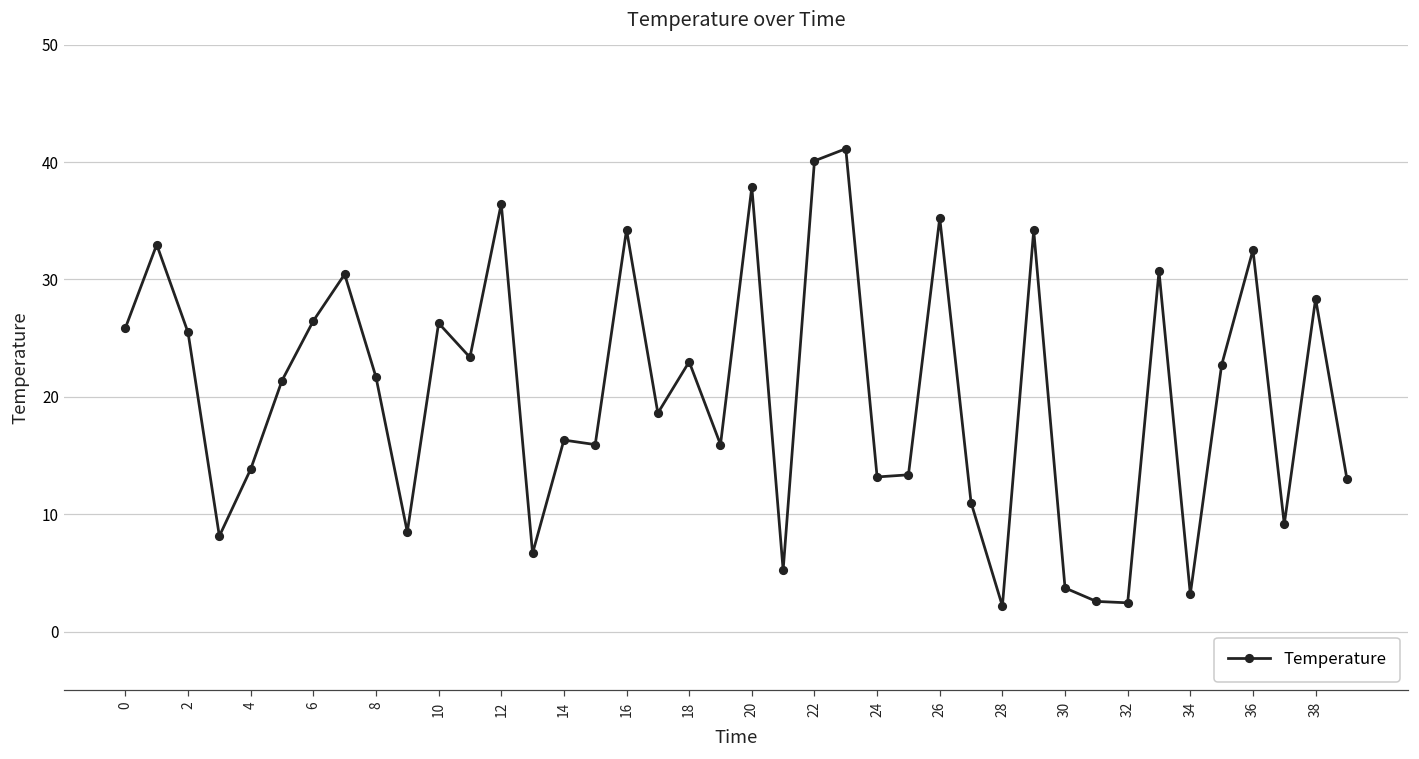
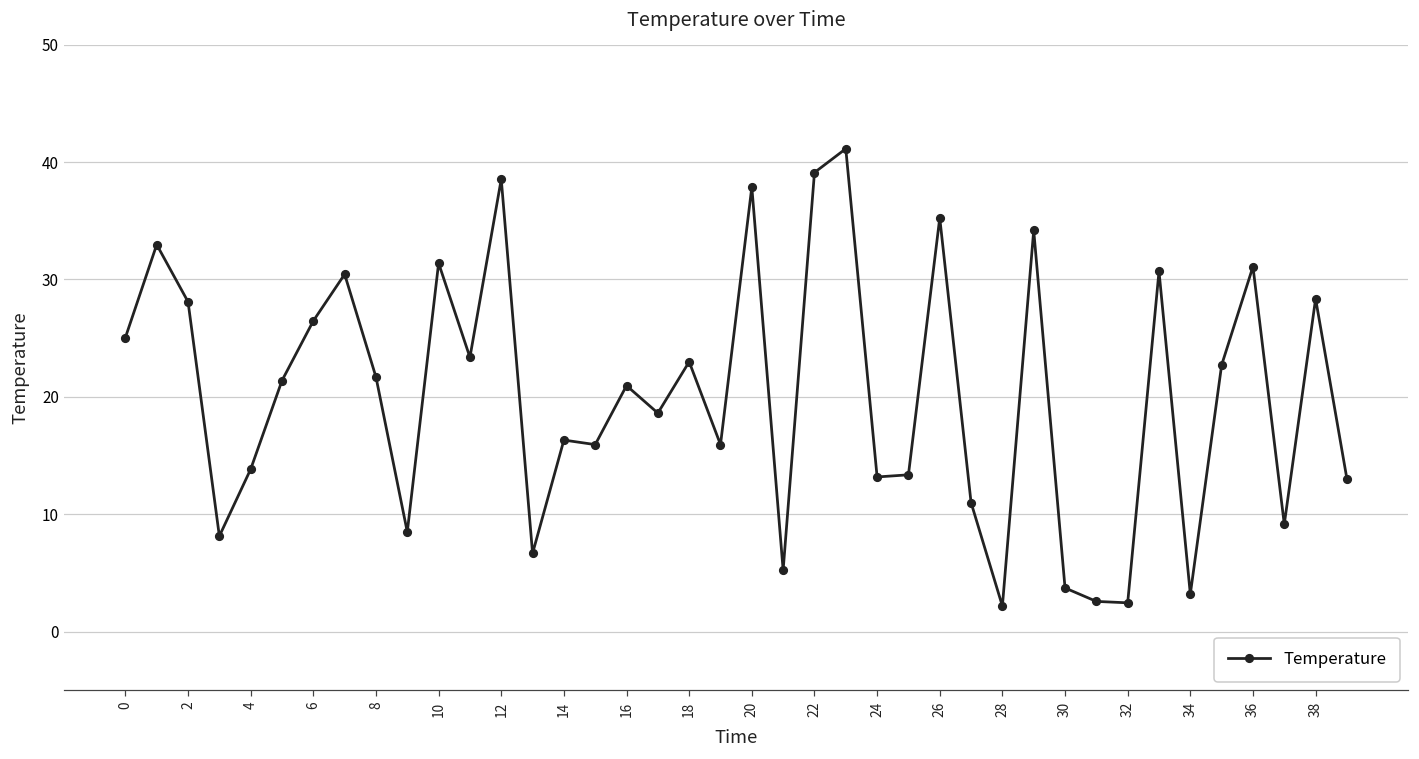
0: 25.9 -> 25.1
2: 25.5 -> 28.1
10: 26.3 -> 31.4
12: 36.5 -> 38.5
16: 34.2 -> 21.0
22: 40.1 -> 39.1
36: 32.5 -> 31.1
